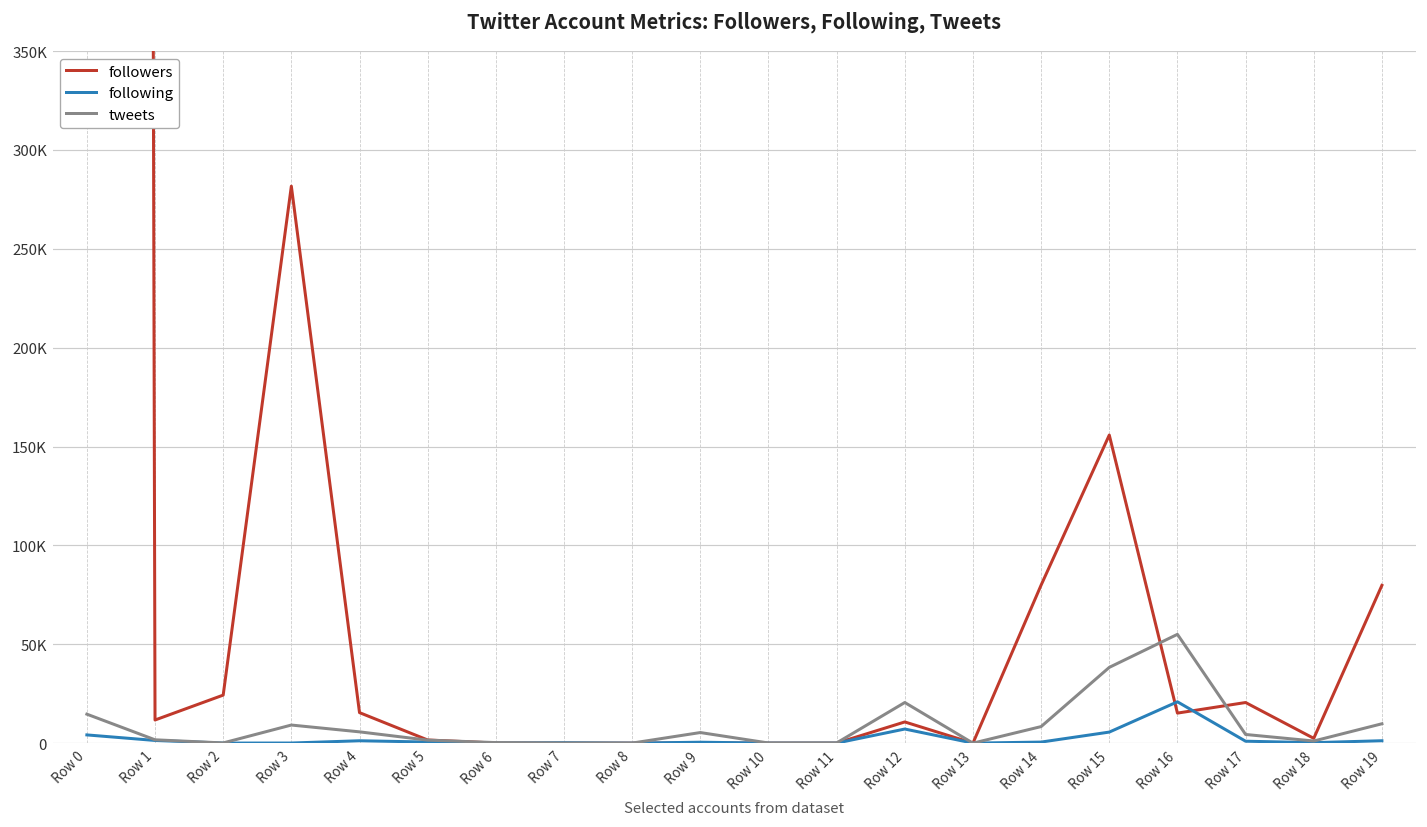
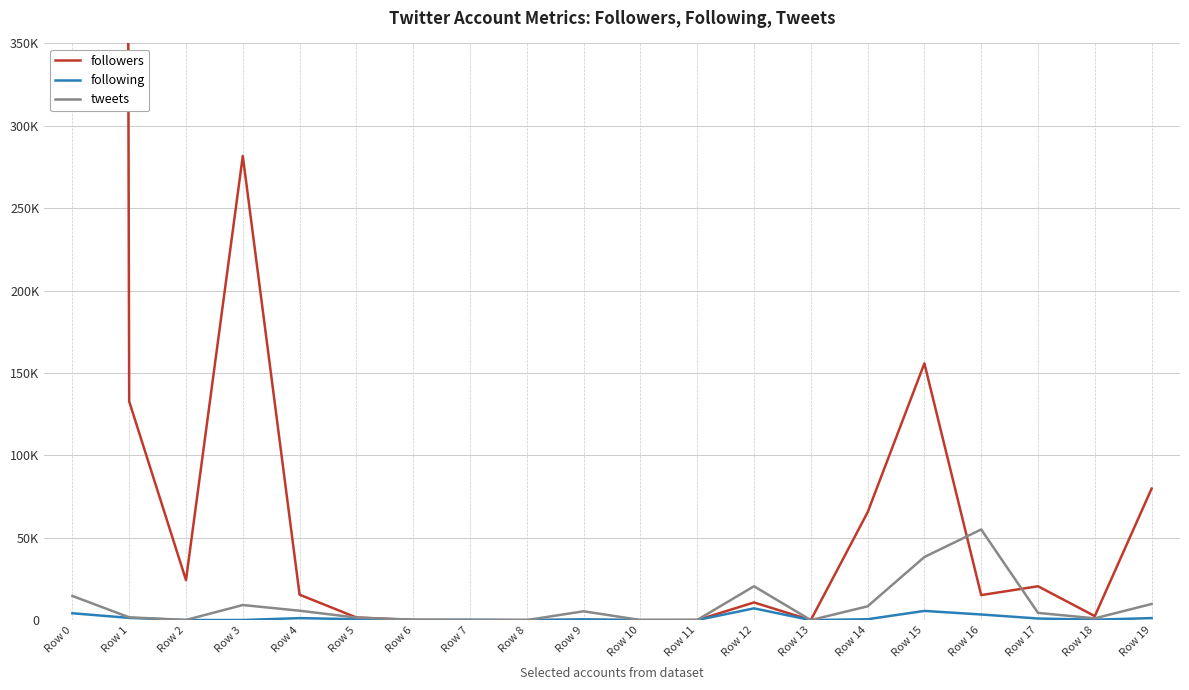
followers, Row 1: 12000 -> 133000
followers, Row 14: 80000 -> 65000
following, Row 16: 21000 -> 3000
